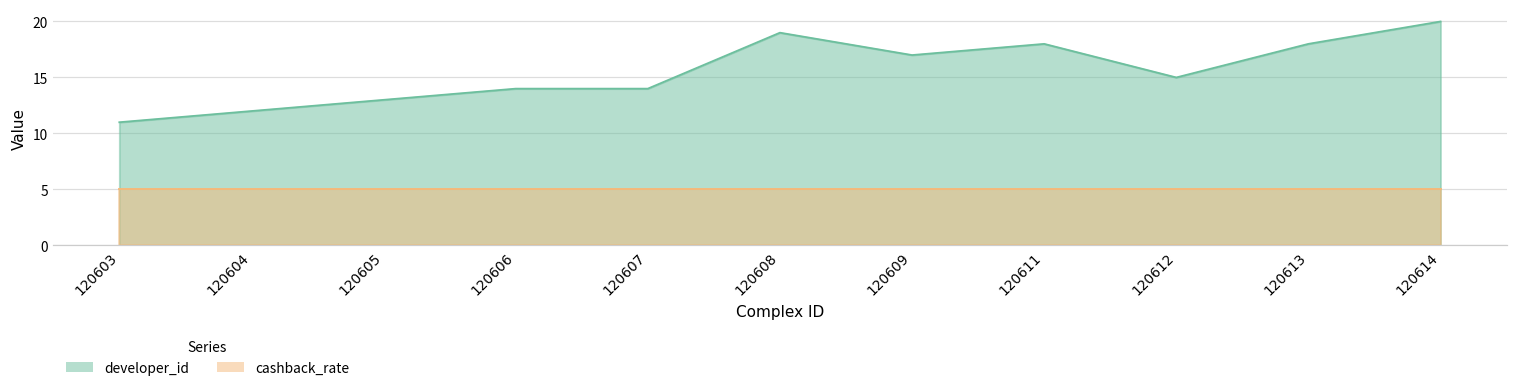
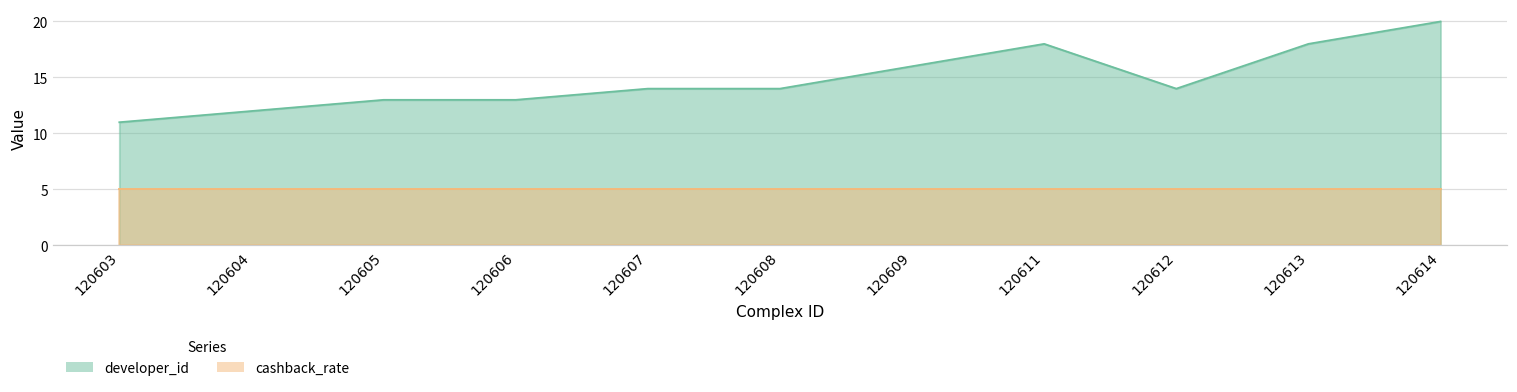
developer_id, 120606: 14 -> 13
developer_id, 120608: 19 -> 14
developer_id, 120609: 17 -> 16
developer_id, 120612: 15 -> 14
